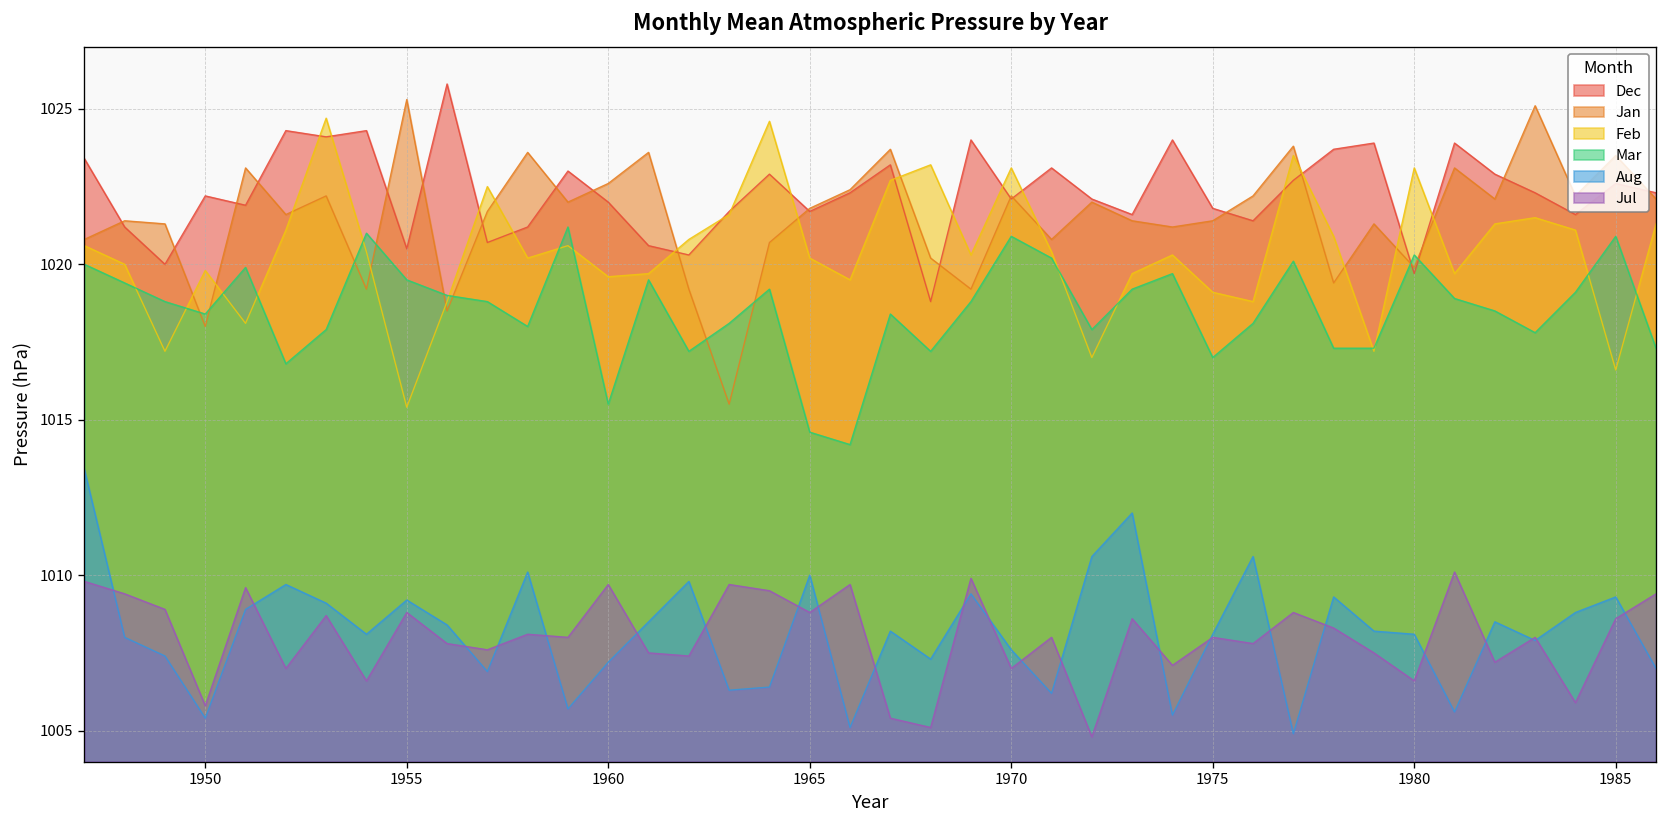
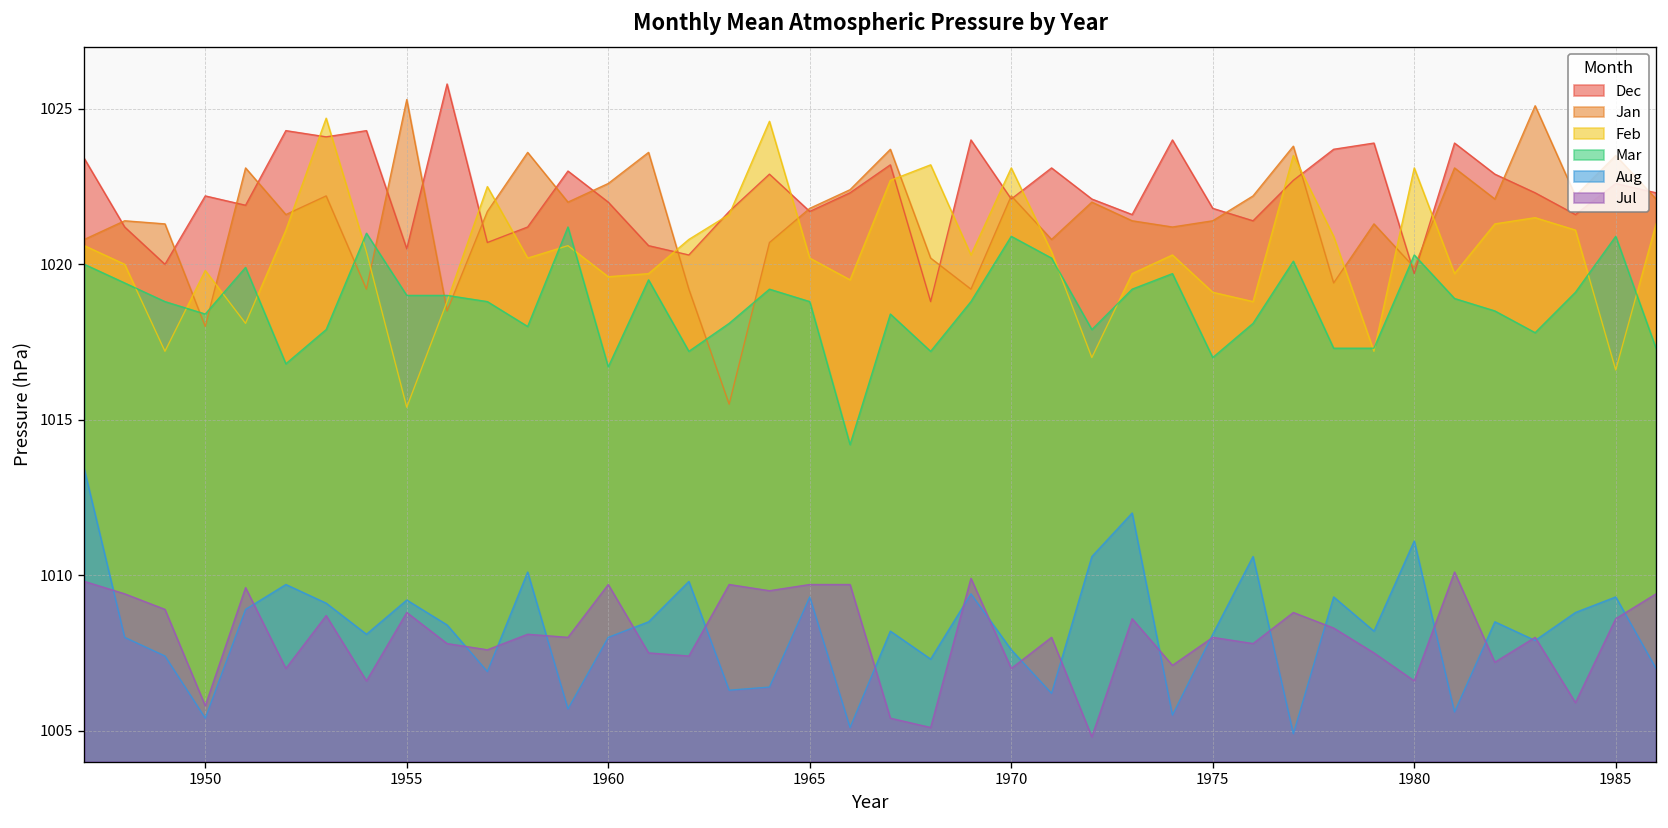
Mar, 1955: 1019.5 -> 1019.0
Mar, 1960: 1015.5 -> 1016.7
Aug, 1960: 1007.2 -> 1008.0
Mar, 1965: 1014.6 -> 1018.8
Aug, 1965: 1010.0 -> 1009.3
Jul, 1965: 1008.8 -> 1009.7
Aug, 1980: 1008.1 -> 1011.1
